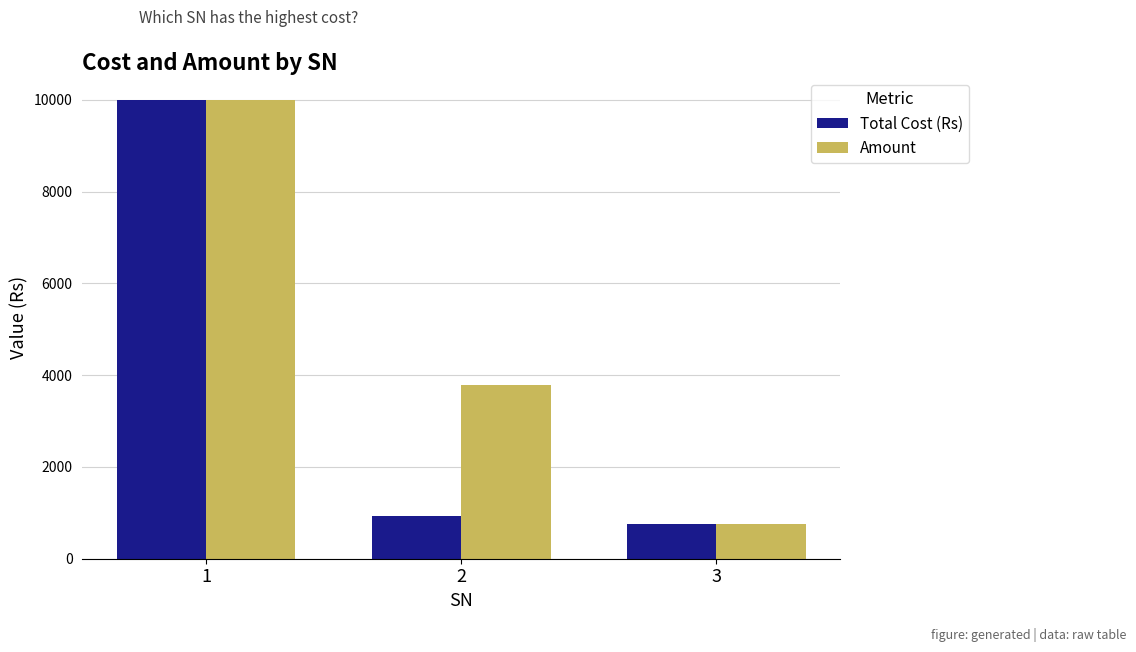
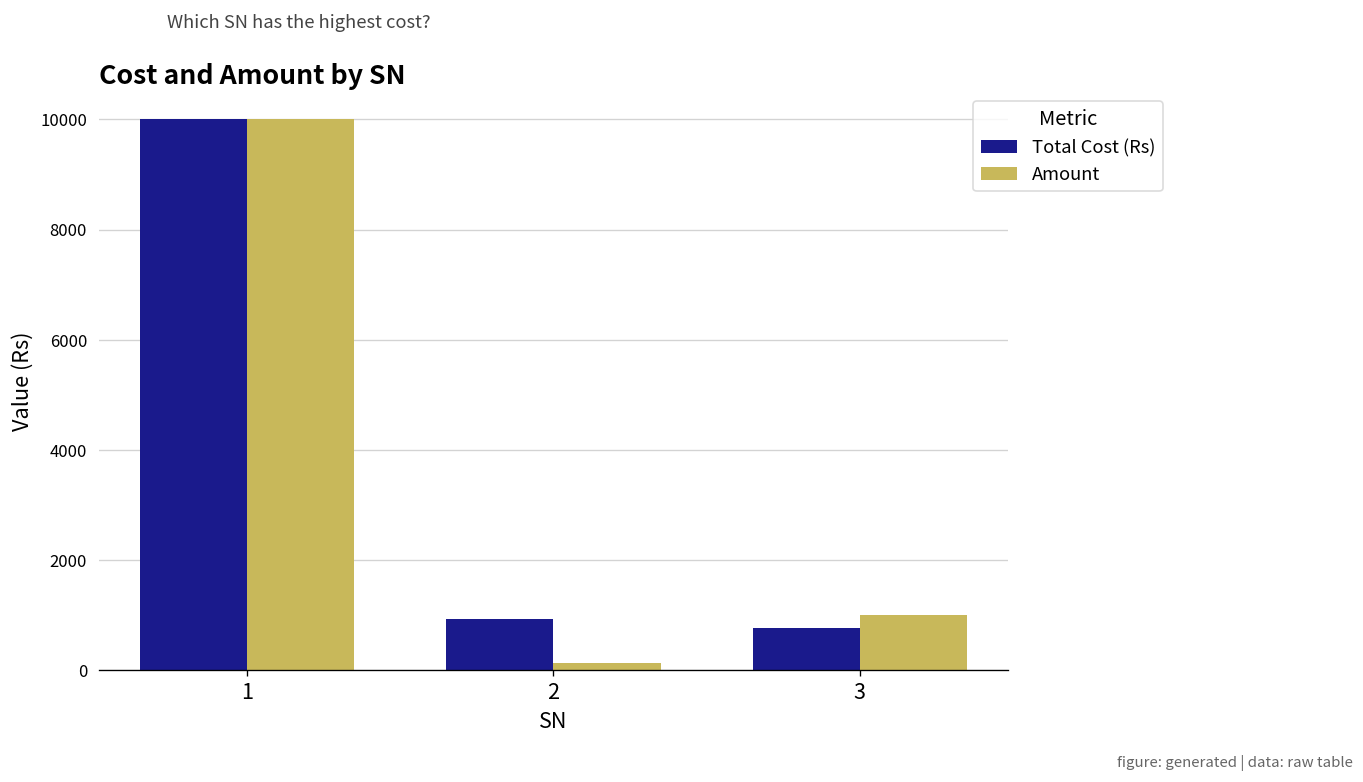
Amount, 2: 3800 -> 100
Amount, 3: 800 -> 1000
